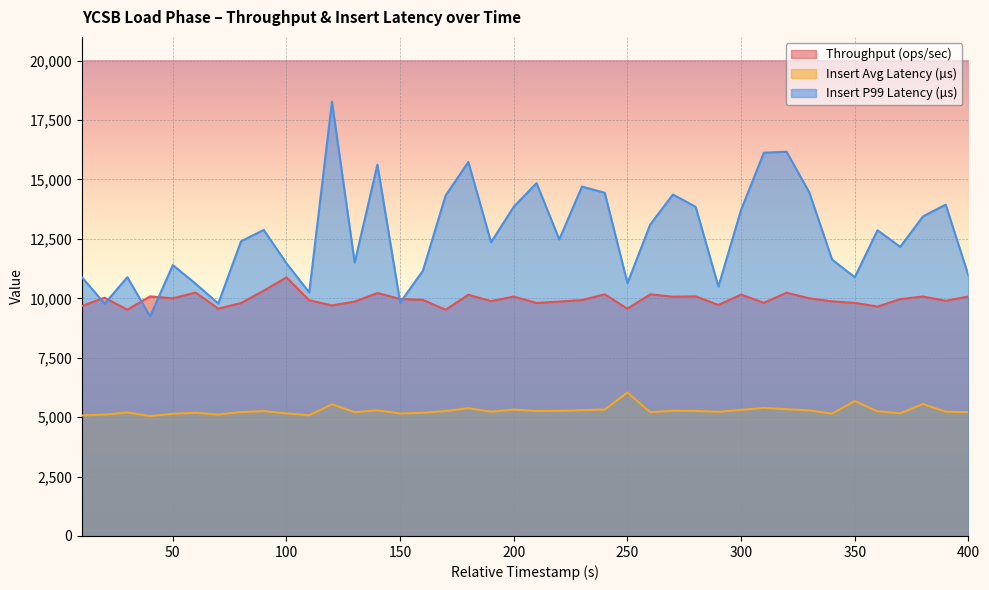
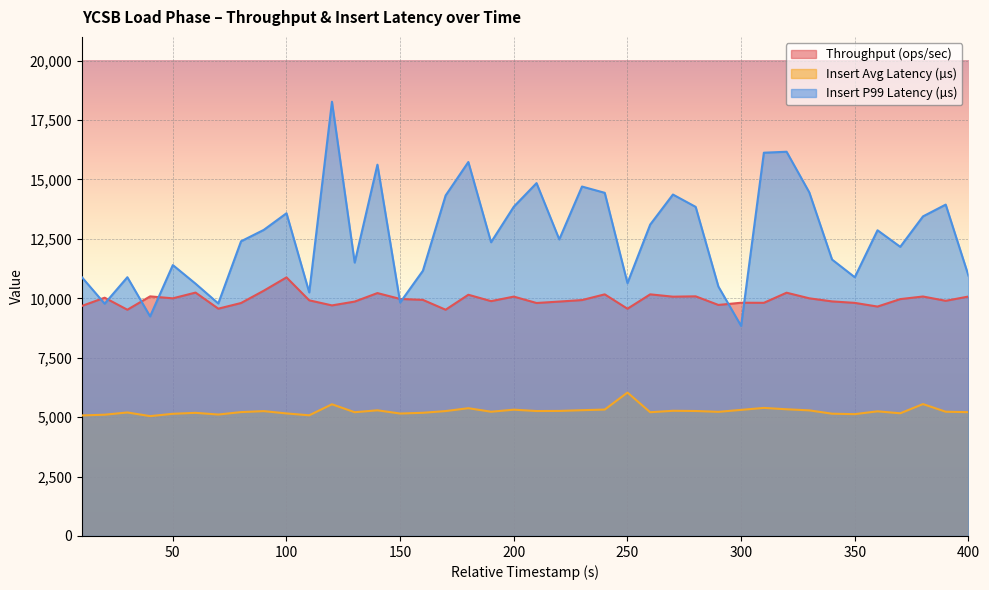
Insert P99 Latency (µs), 100: 11,500 -> 13,600
Throughput (ops/sec), 300: 10,200 -> 9,800
Insert P99 Latency (µs), 300: 13,700 -> 8,800
Insert Avg Latency (µs), 350: 5,700 -> 5,100
